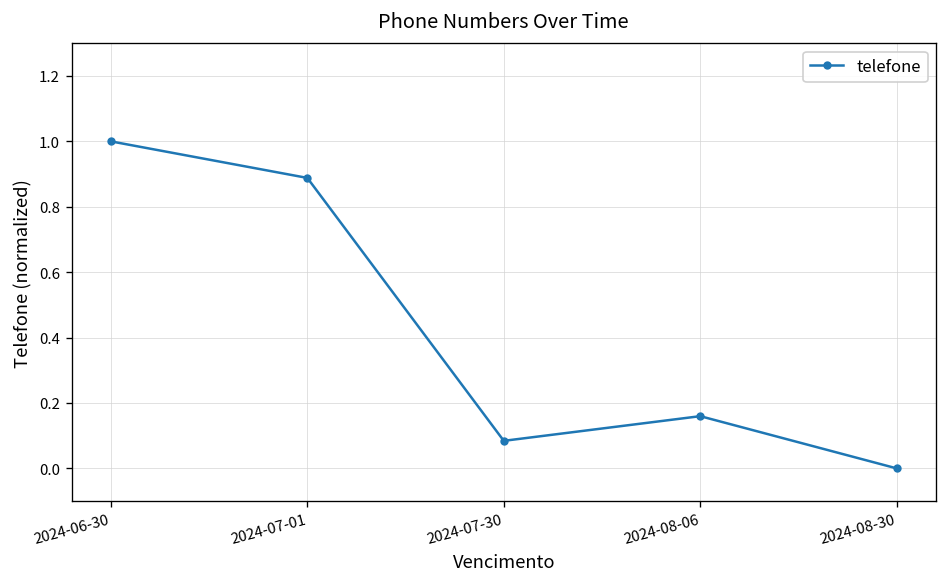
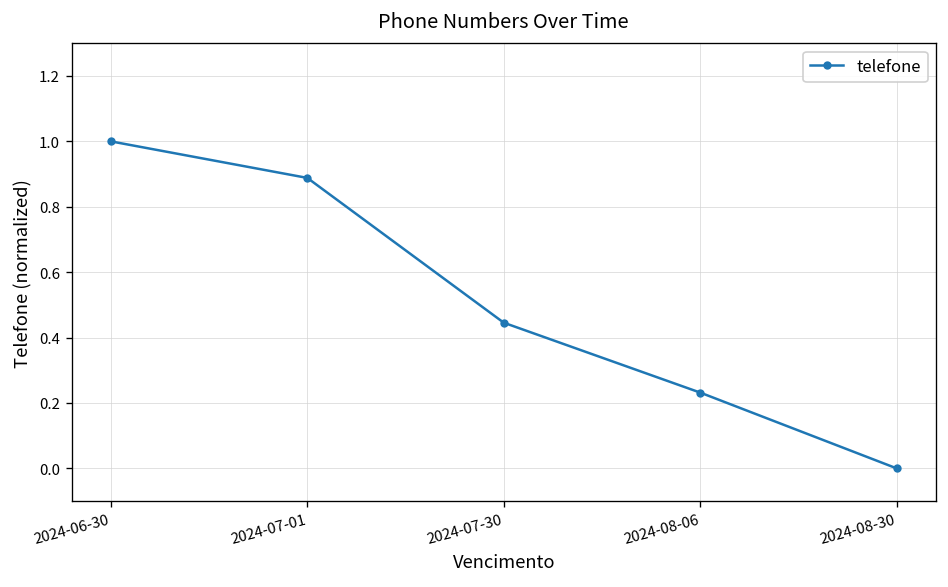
2024-07-30: 0.08 -> 0.45
2024-08-06: 0.16 -> 0.23
